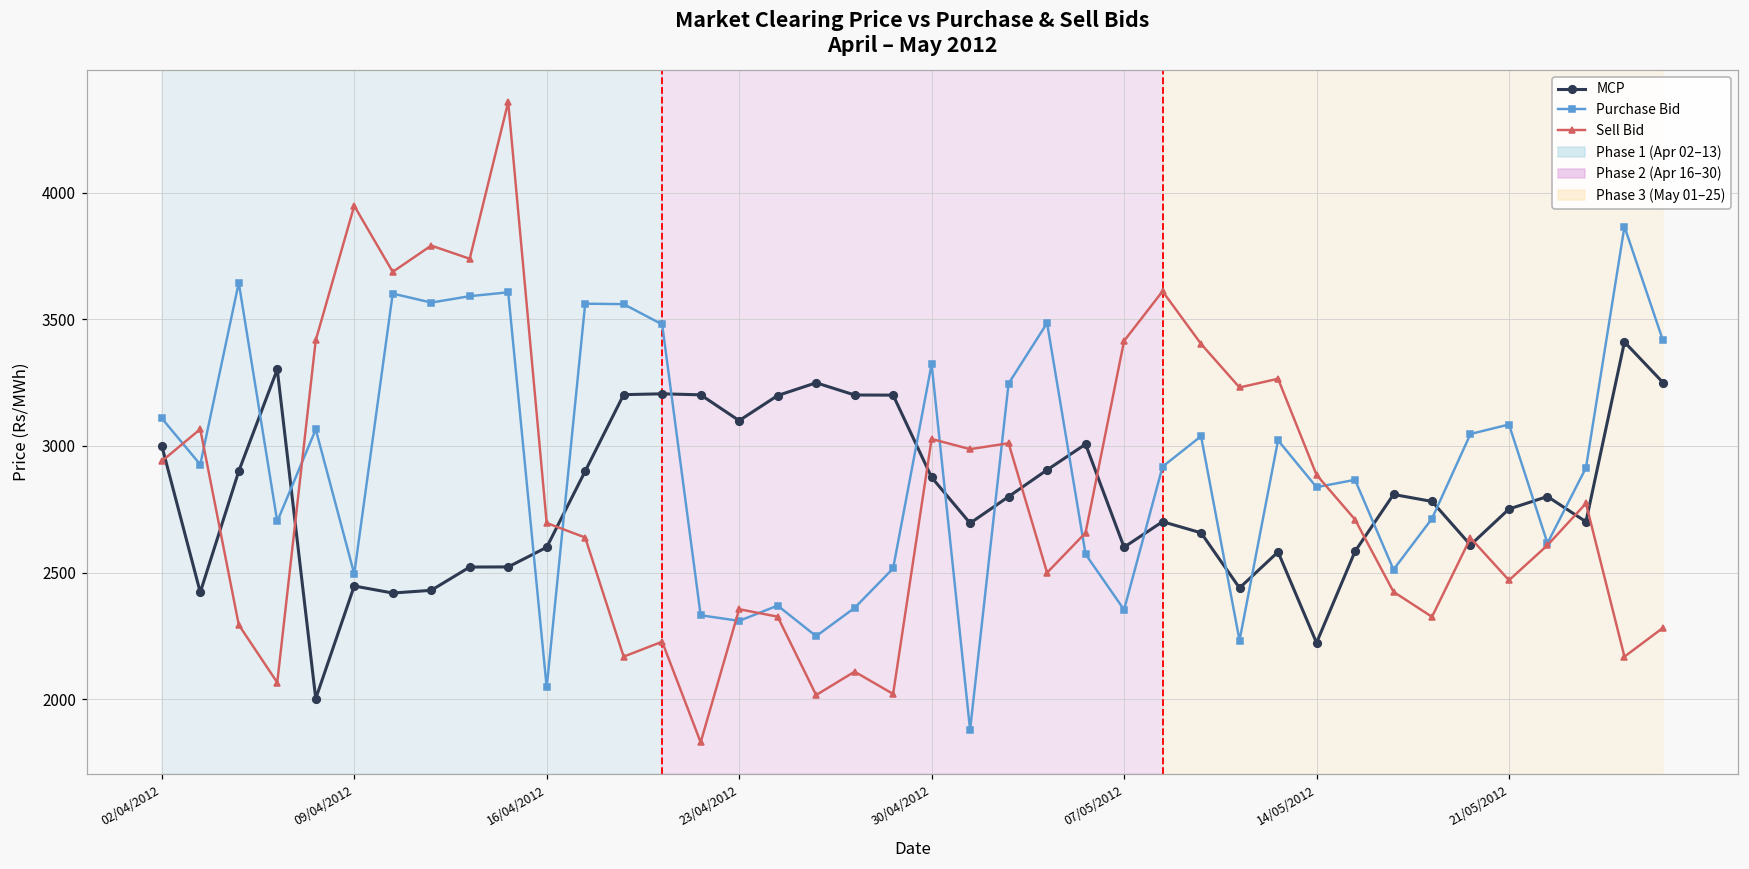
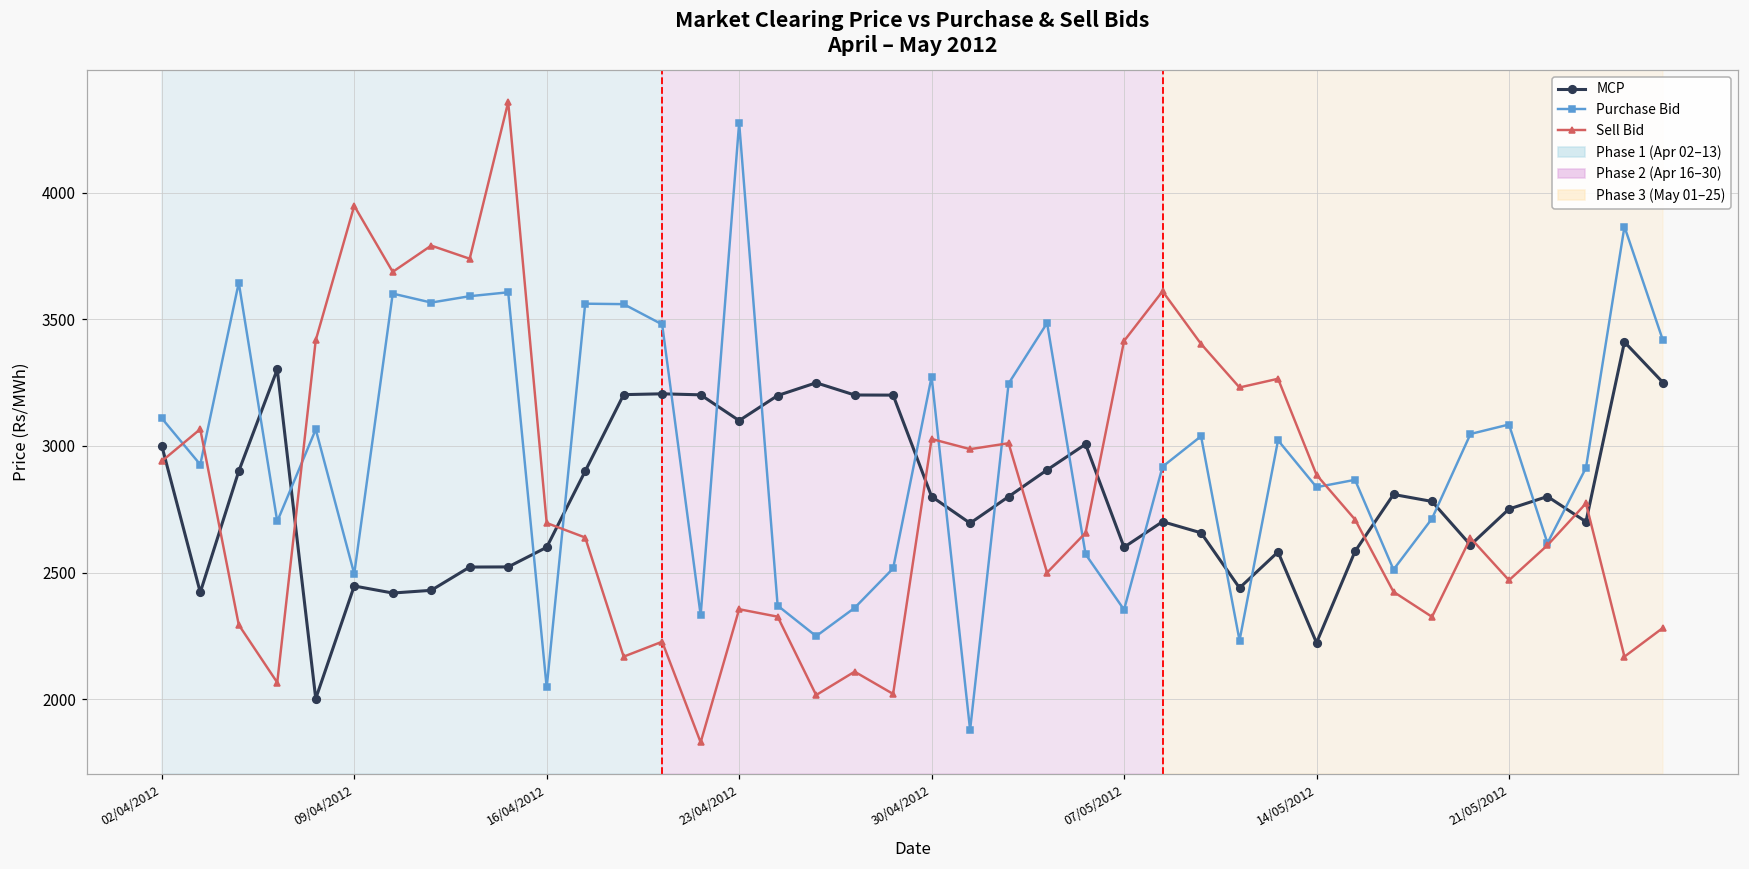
Purchase Bid, 23/04/2012: 2310 -> 4280
MCP, 30/04/2012: 2880 -> 2800
Purchase Bid, 30/04/2012: 3320 -> 3270
